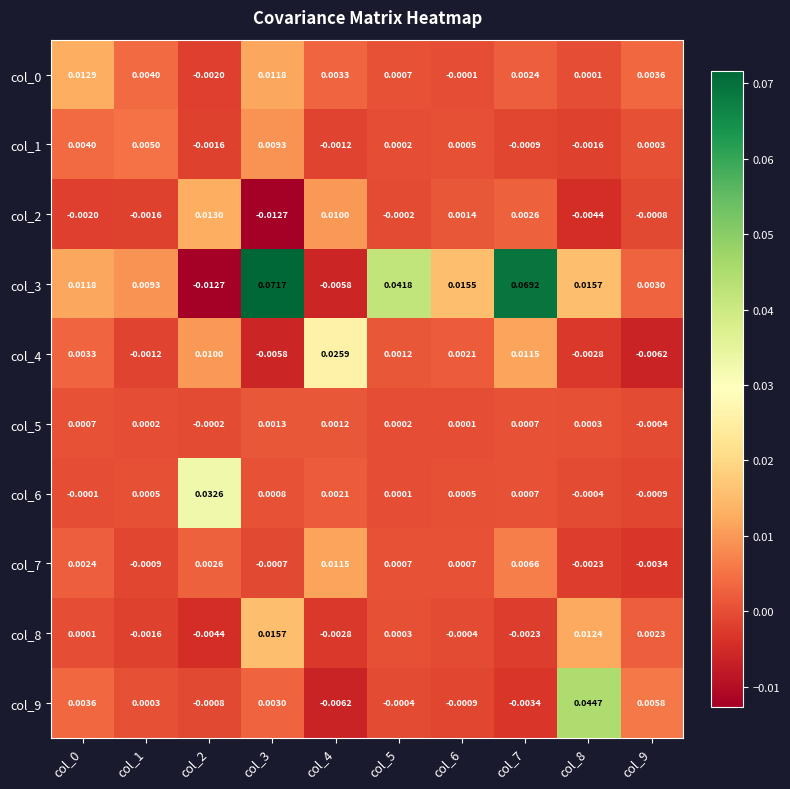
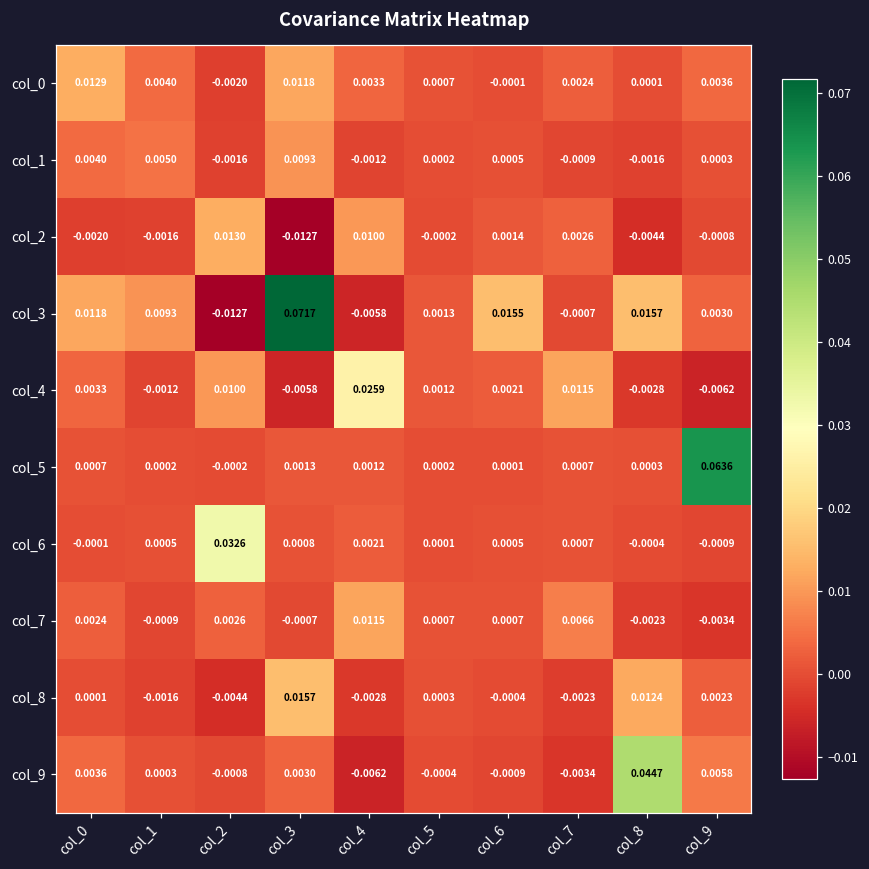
col_3, col_5: 0.0418 -> 0.0013
col_3, col_7: 0.0692 -> -0.0007
col_5, col_9: -0.0004 -> 0.0636
